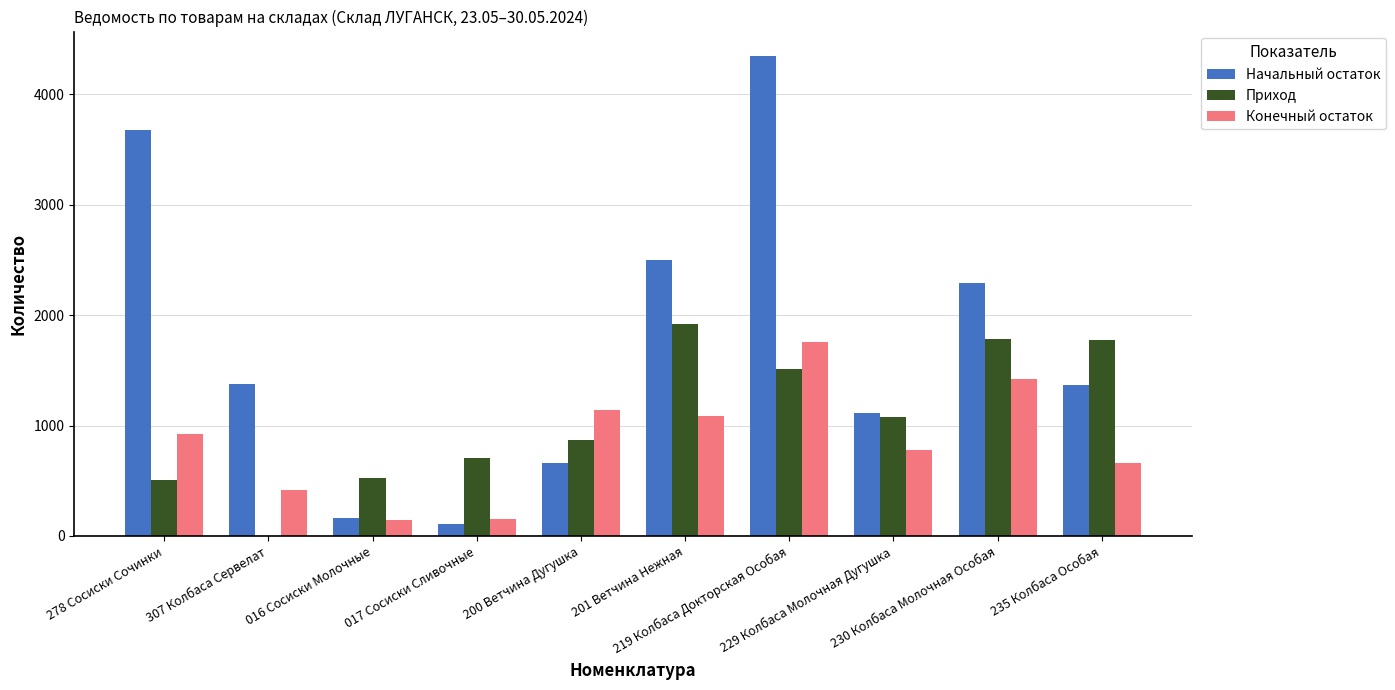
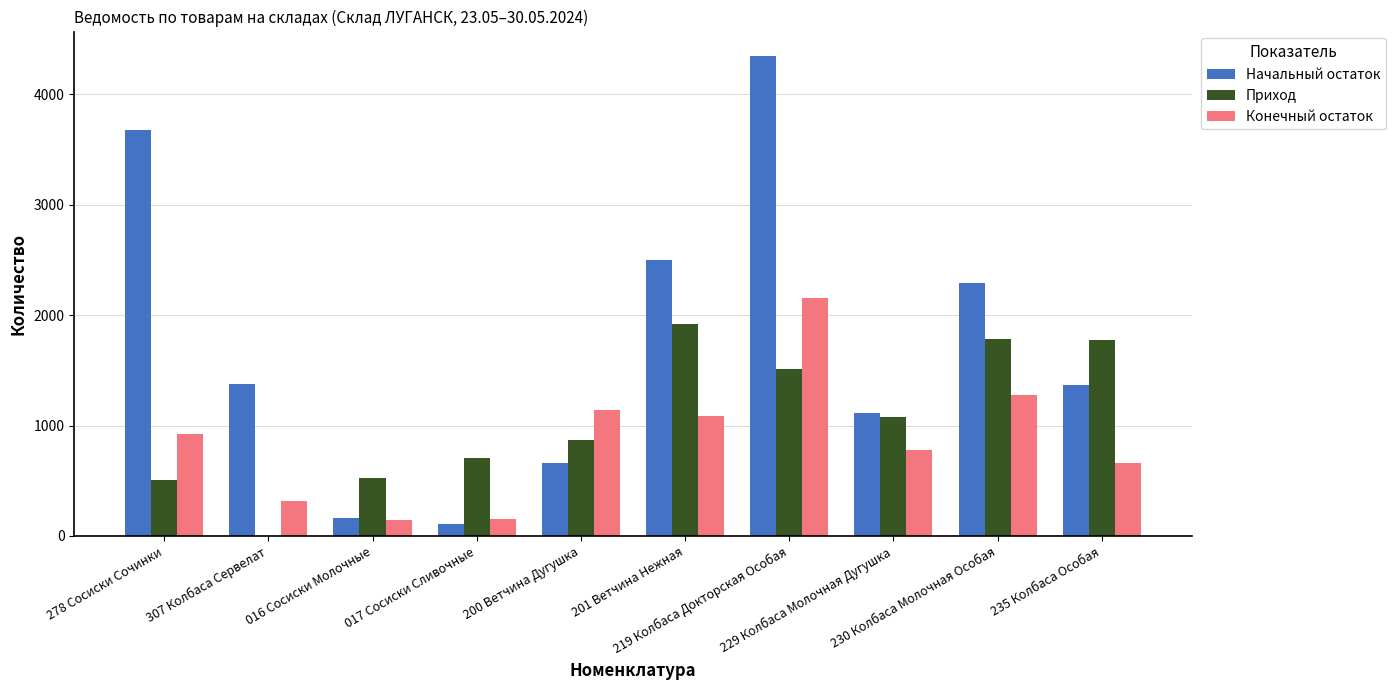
Конечный остаток, 307 Колбаса Сервелат: 410 -> 320
Конечный остаток, 219 Колбаса Докторская Особая: 1750 -> 2160
Конечный остаток, 230 Колбаса Молочная Особая: 1420 -> 1280
